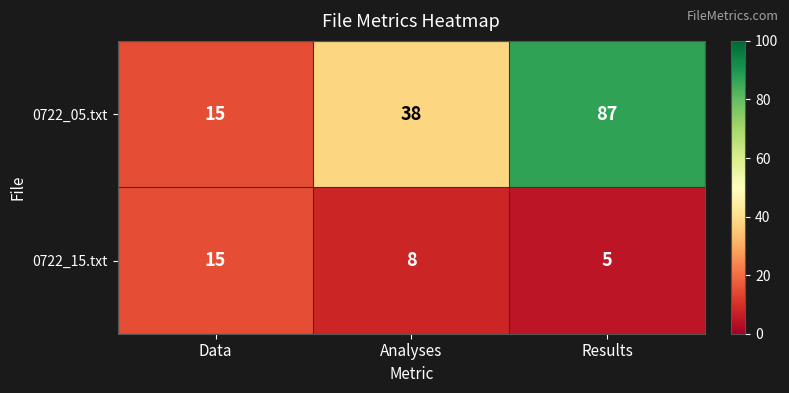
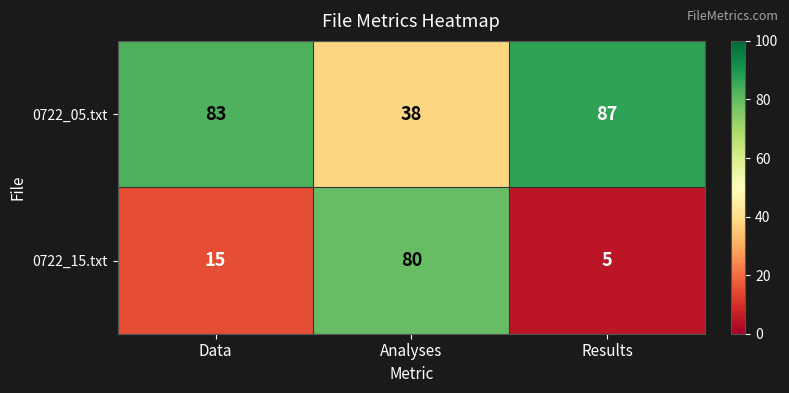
0722_05.txt, Data: 15 -> 83
0722_15.txt, Analyses: 8 -> 80
